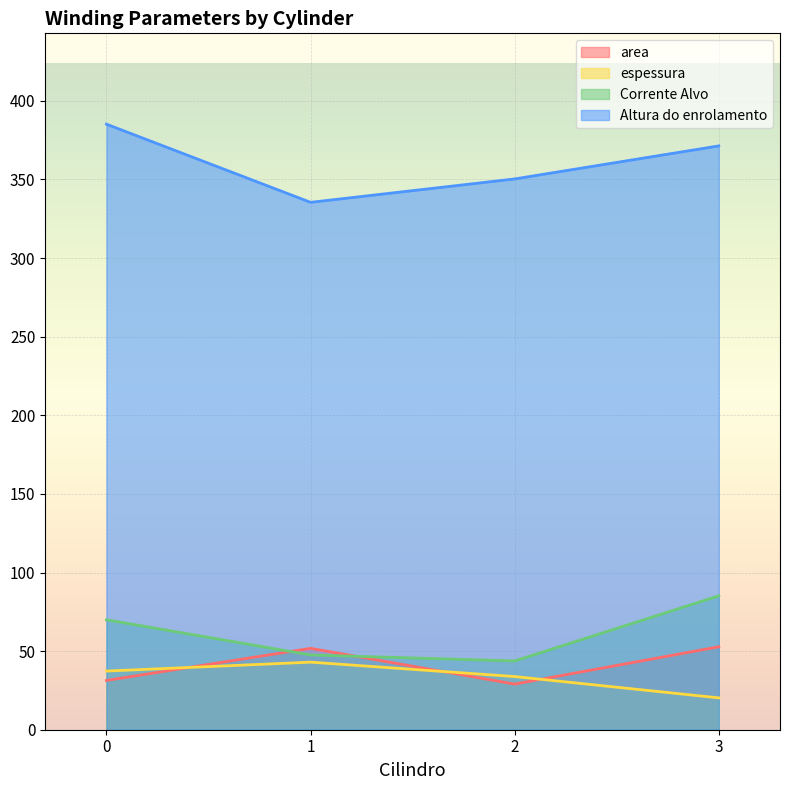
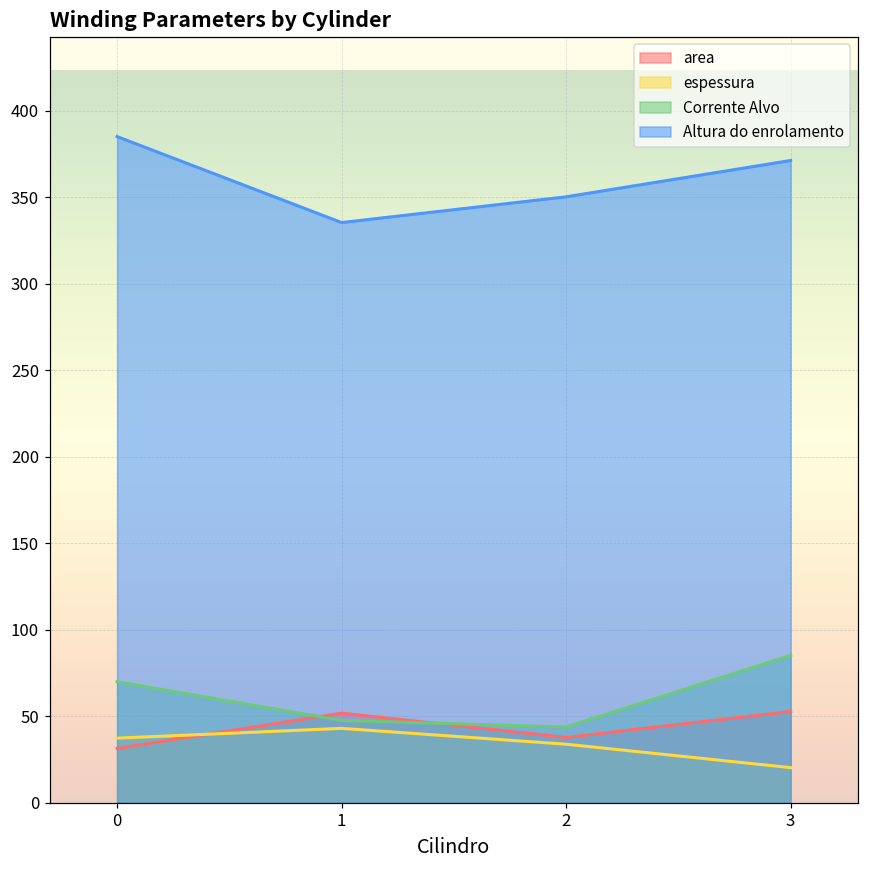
area, 2: 29 -> 38
